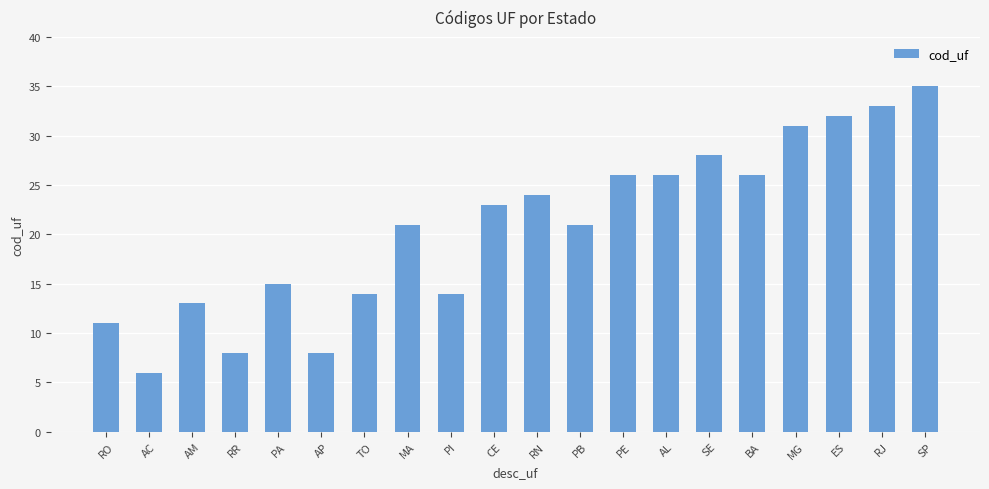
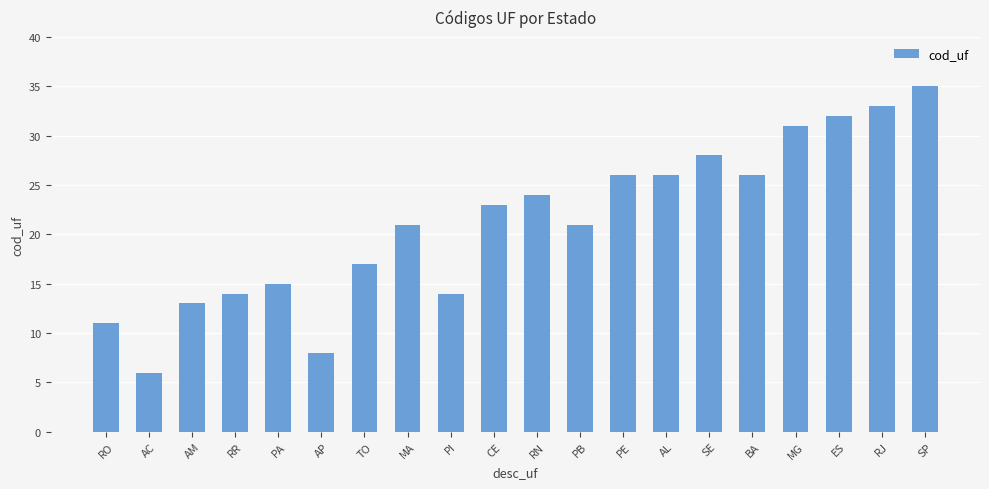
RR: 8 -> 14
TO: 14 -> 17
